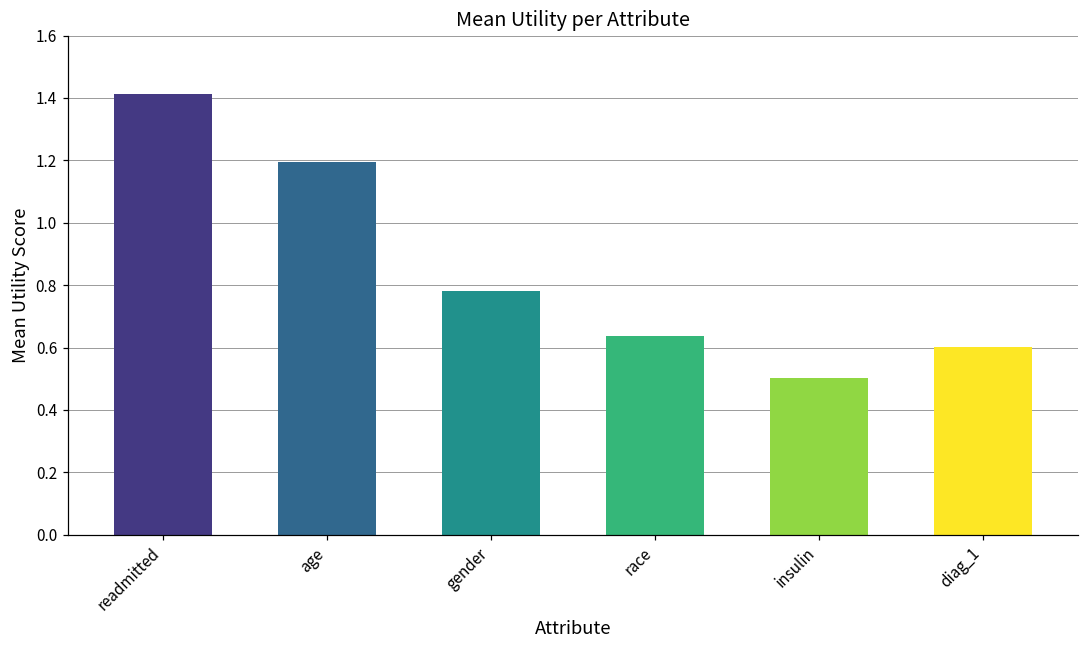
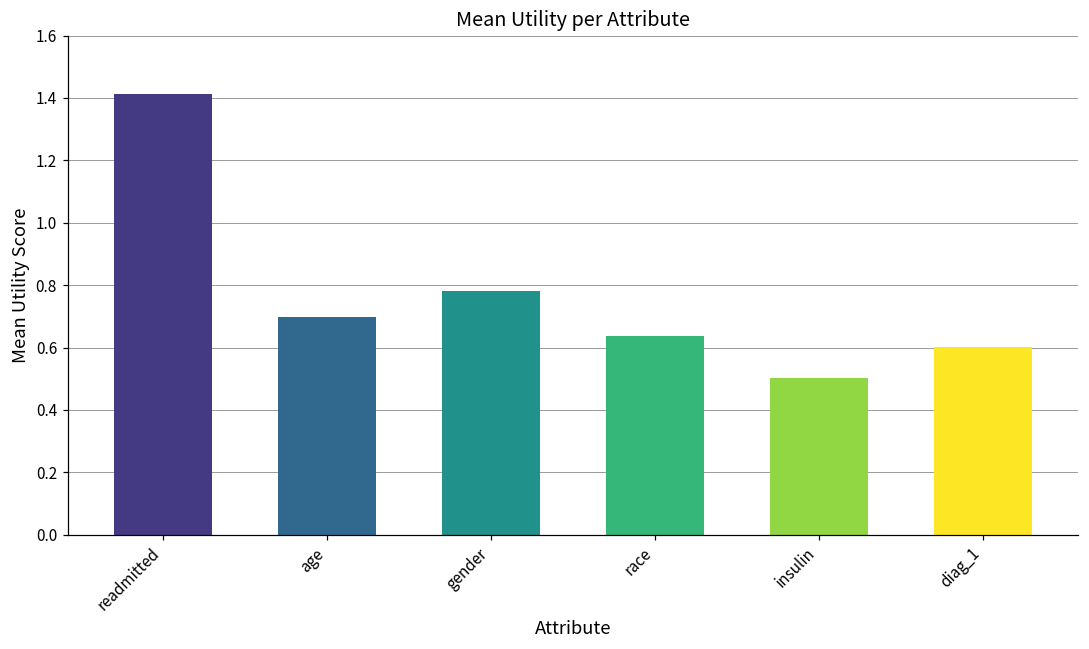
age: 1.19 -> 0.70
